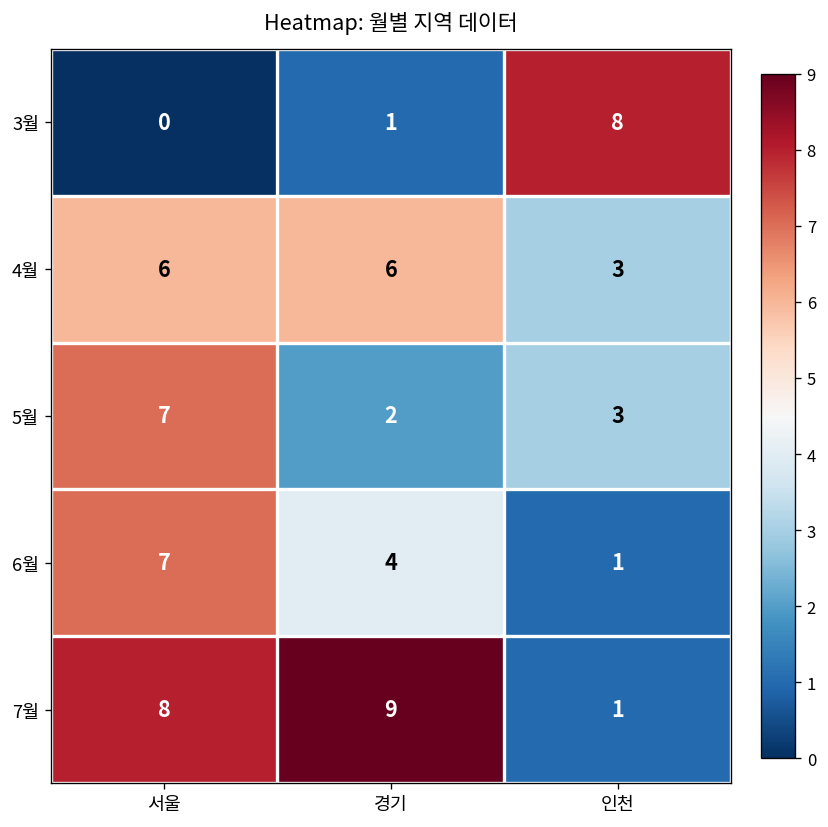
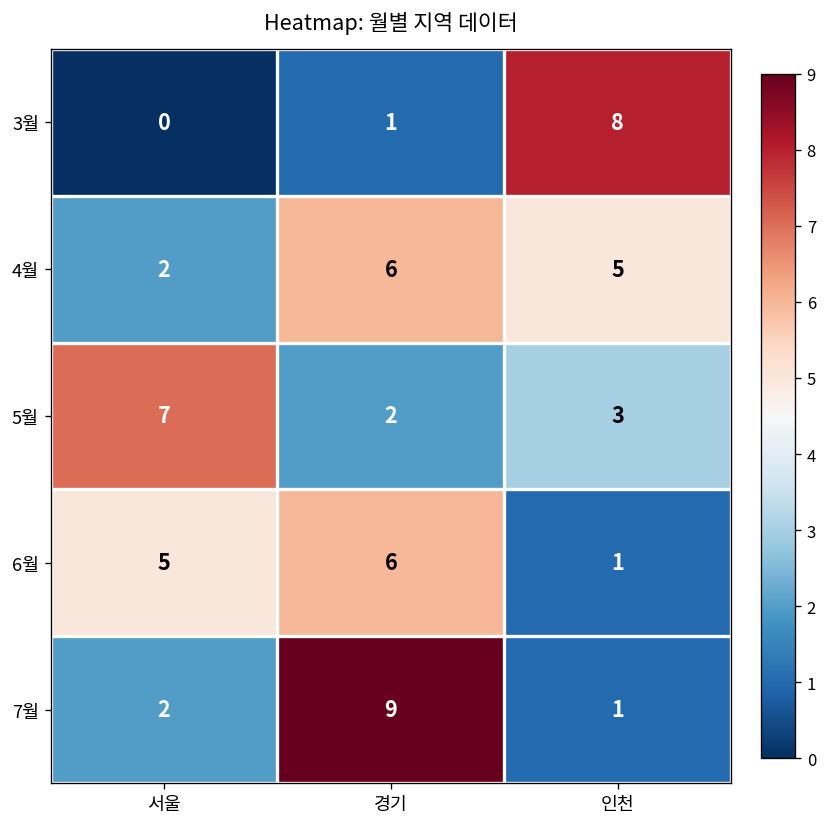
4월, 서울: 6 -> 2
4월, 인천: 3 -> 5
6월, 서울: 7 -> 5
6월, 경기: 4 -> 6
7월, 서울: 8 -> 2
